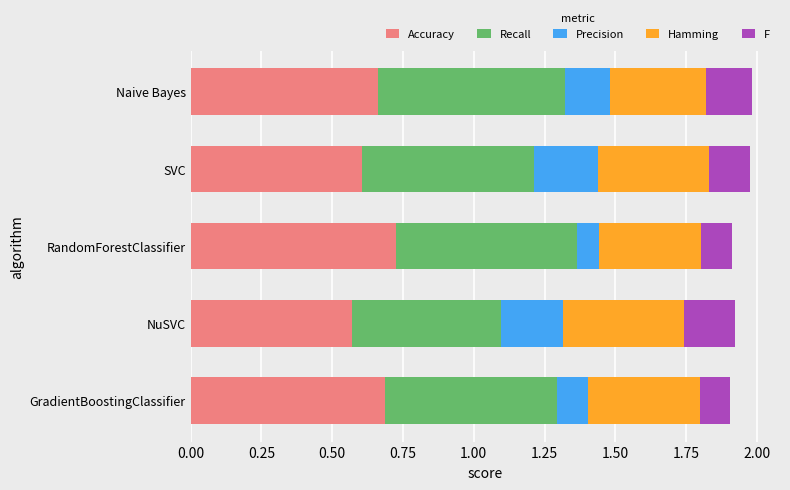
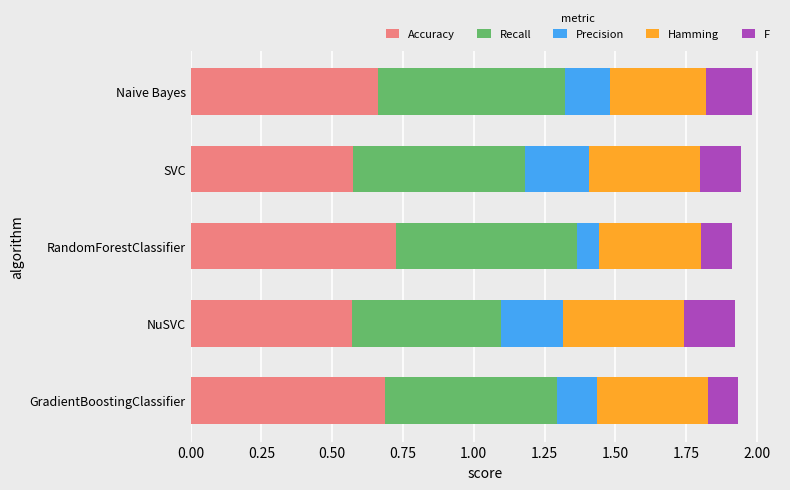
Accuracy, SVC: 0.61 -> 0.57
Precision, GradientBoostingClassifier: 0.11 -> 0.14
